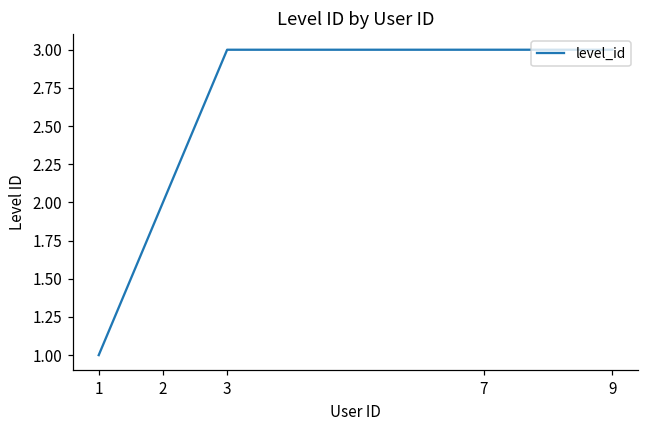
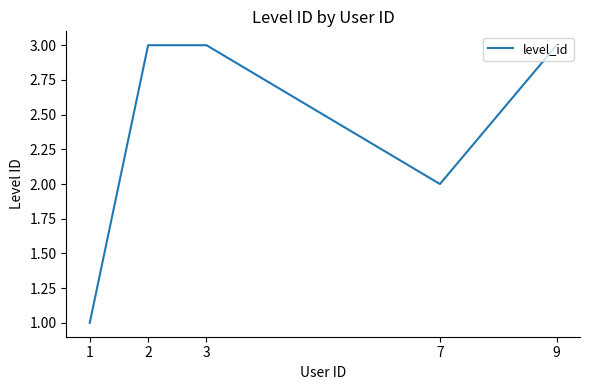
2: 2 -> 3
7: 3 -> 2
